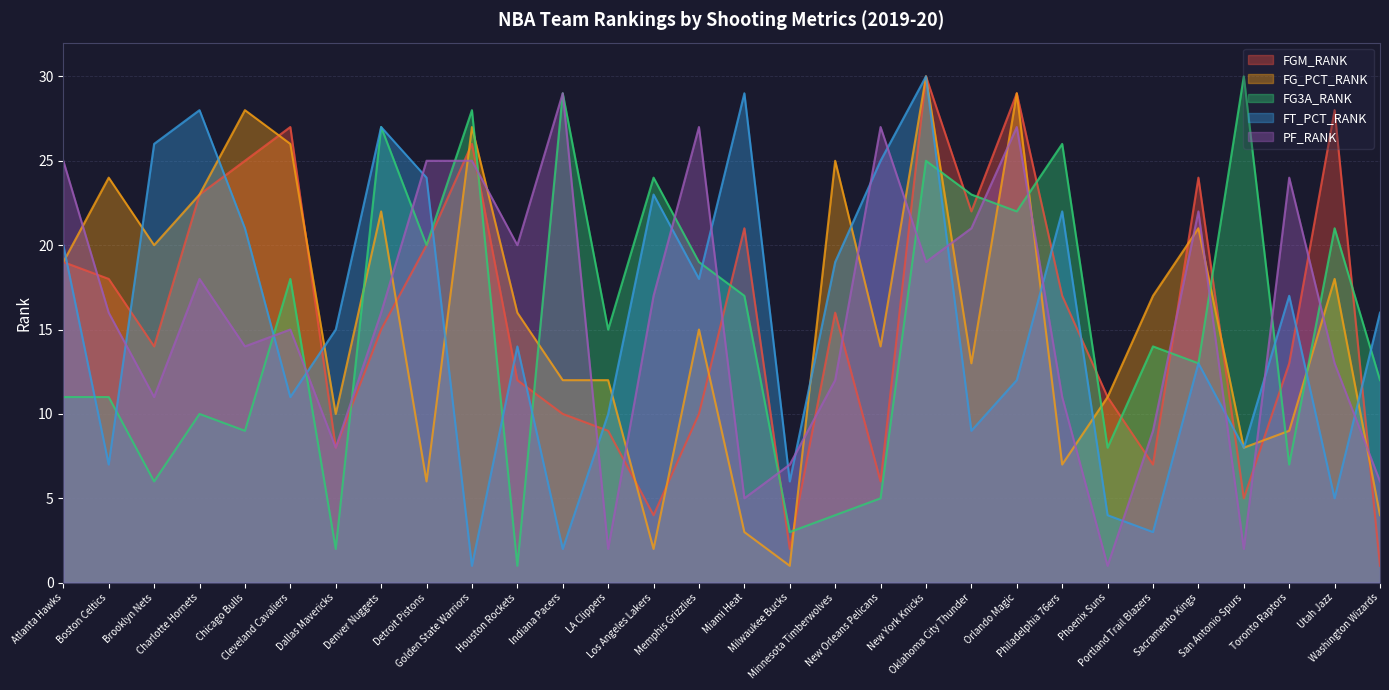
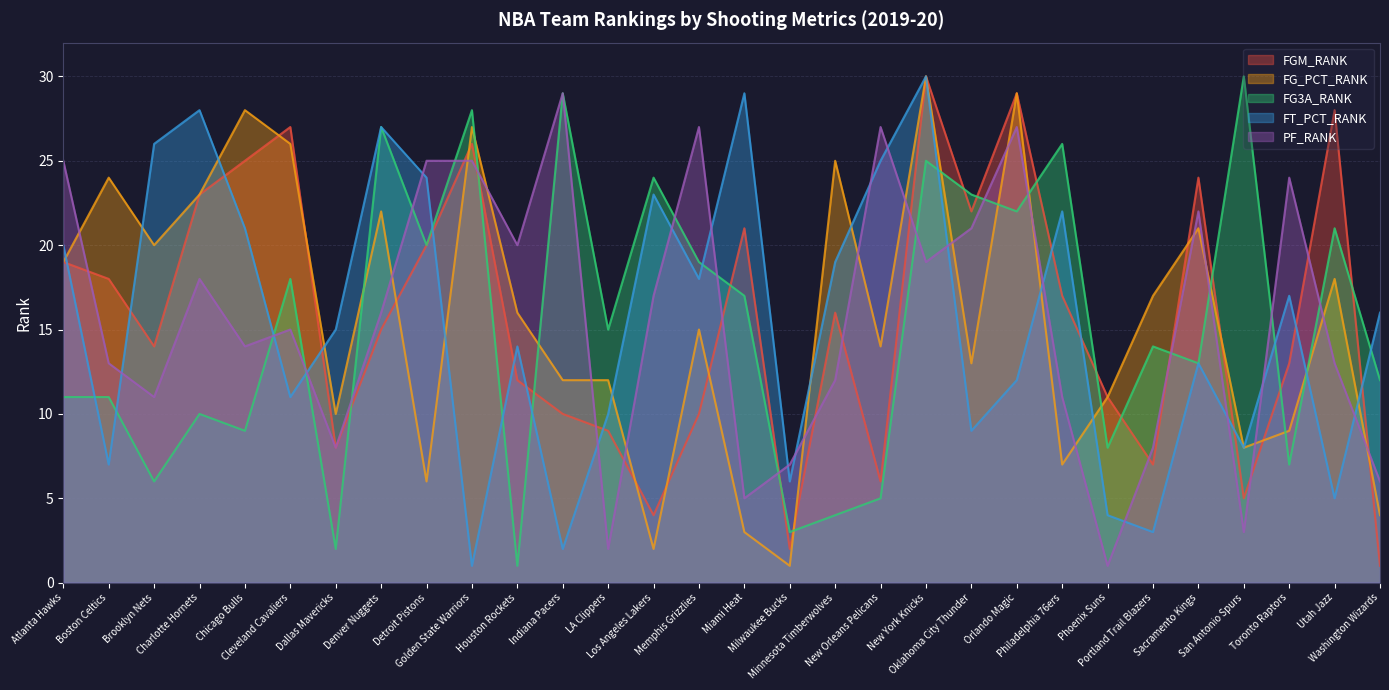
PF_RANK, Boston Celtics: 16 -> 13
PF_RANK, Portland Trail Blazers: 9 -> 8
PF_RANK, San Antonio Spurs: 2 -> 3
